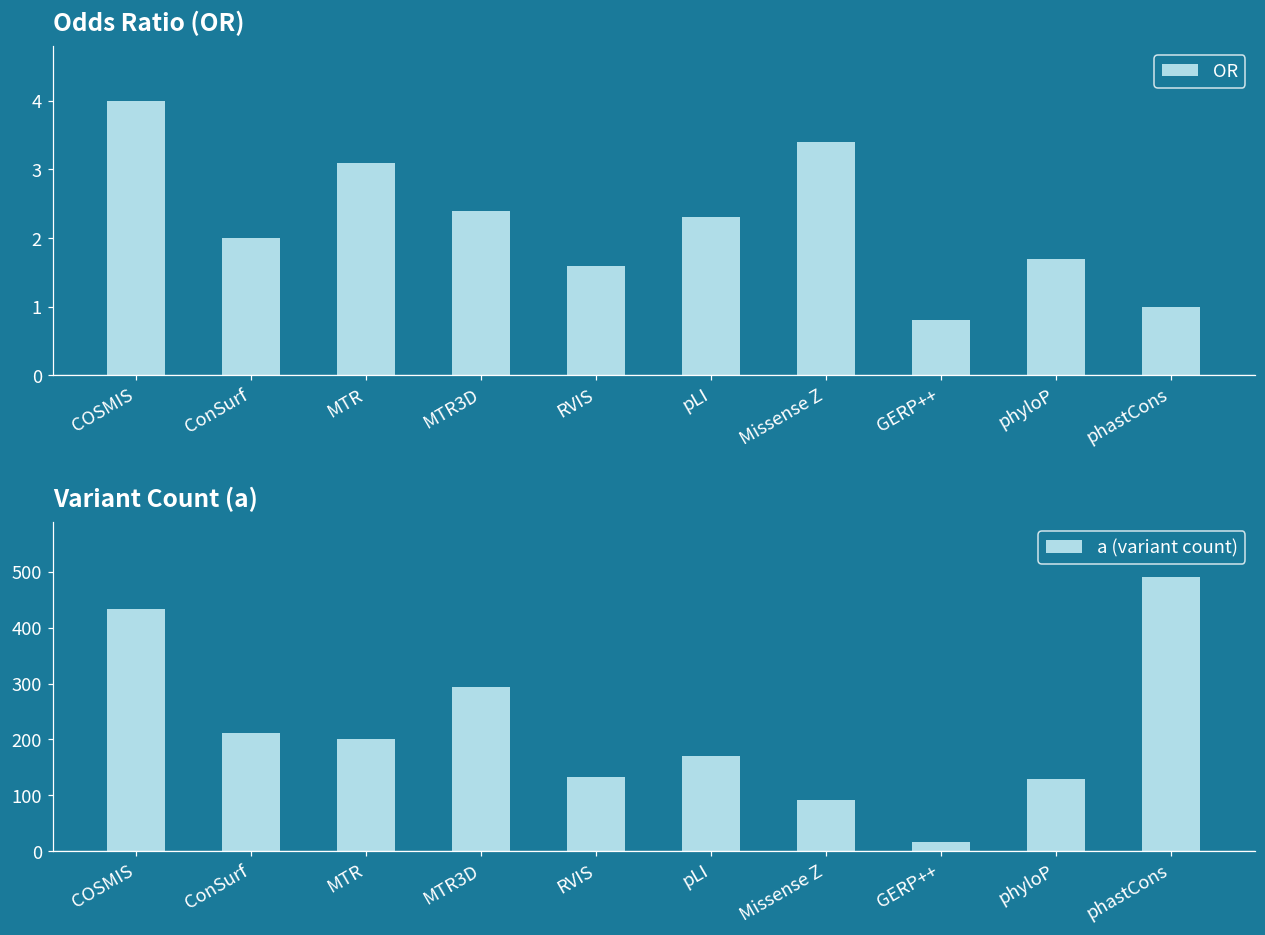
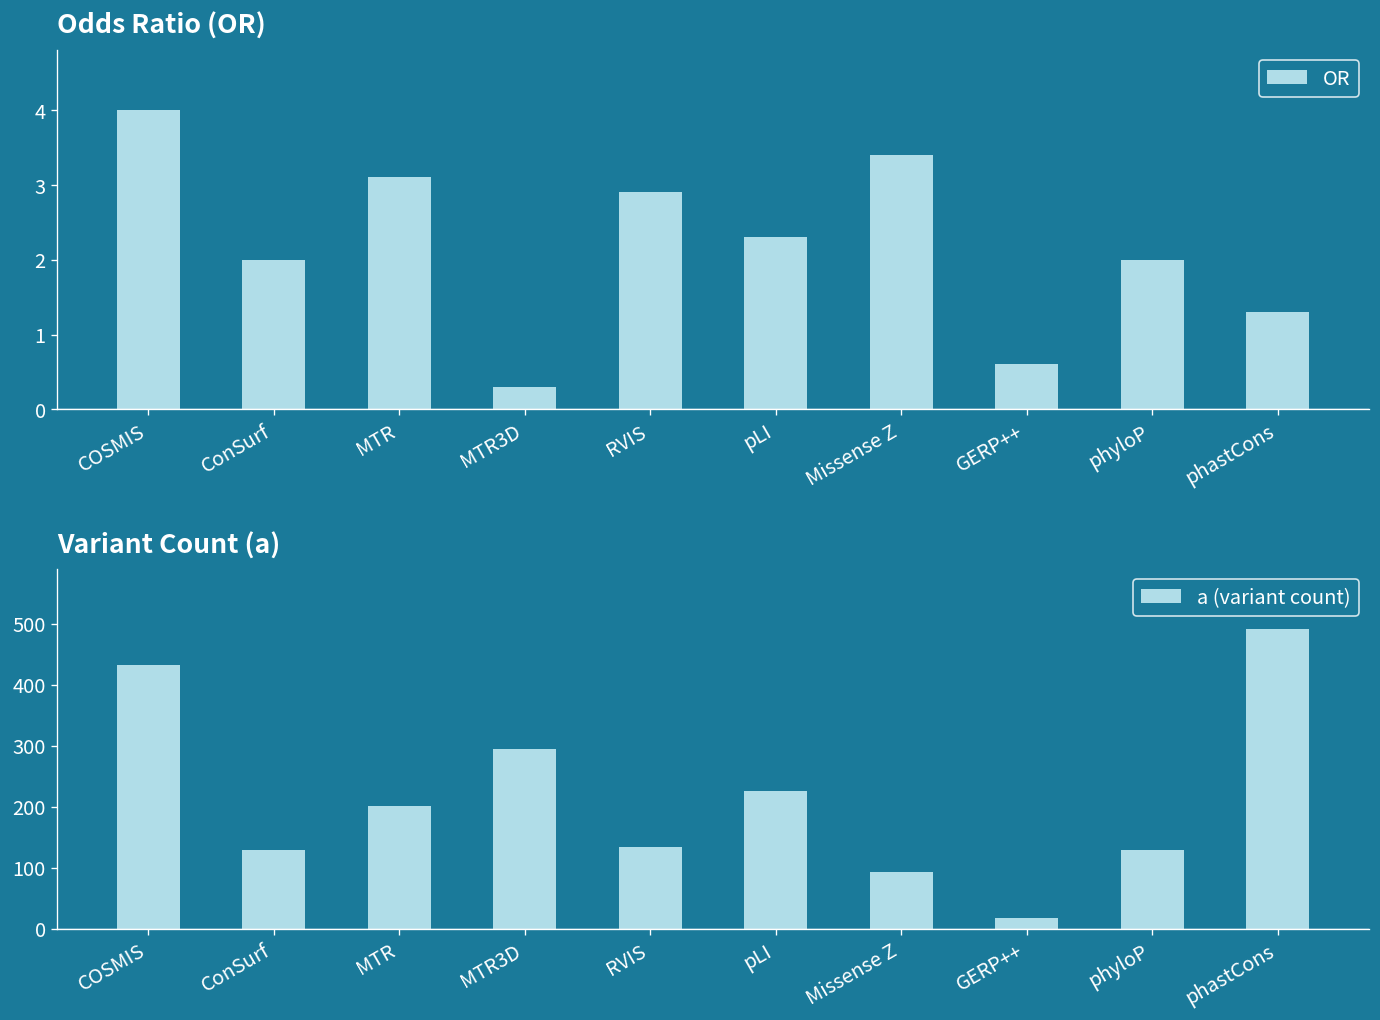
Odds Ratio (OR), MTR3D: 2.4 -> 0.3
Odds Ratio (OR), RVIS: 1.6 -> 2.9
Odds Ratio (OR), GERP++: 0.8 -> 0.6
Odds Ratio (OR), phyloP: 1.7 -> 2.0
Odds Ratio (OR), phastCons: 1.0 -> 1.3
Variant Count (a), ConSurf: 210 -> 130
Variant Count (a), pLI: 170 -> 230
